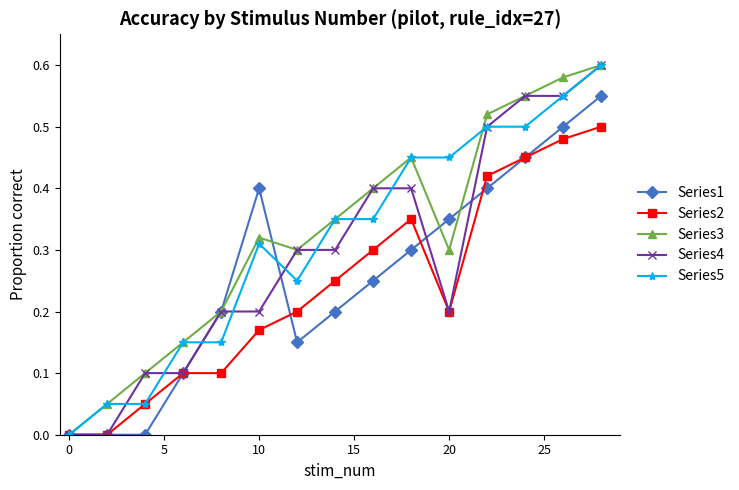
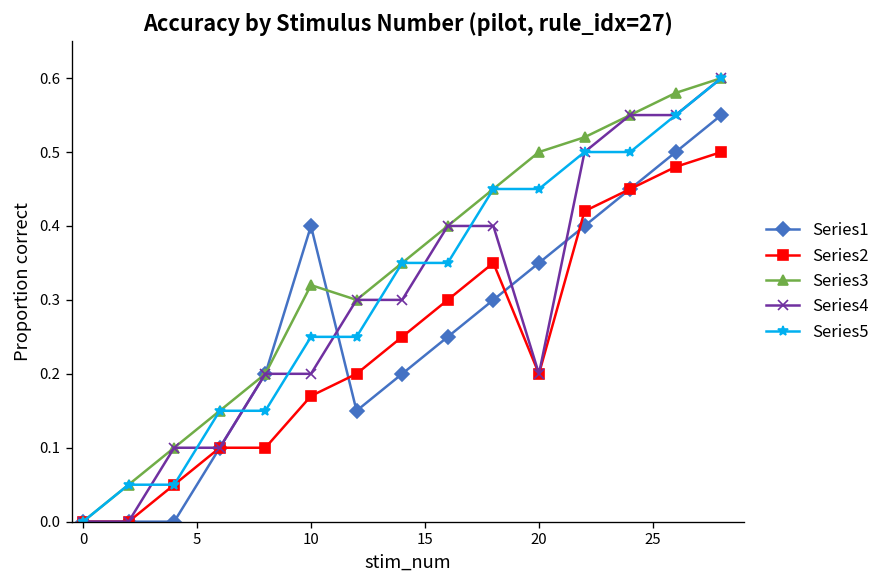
Series5, 10: 0.31 -> 0.25
Series3, 20: 0.3 -> 0.5
